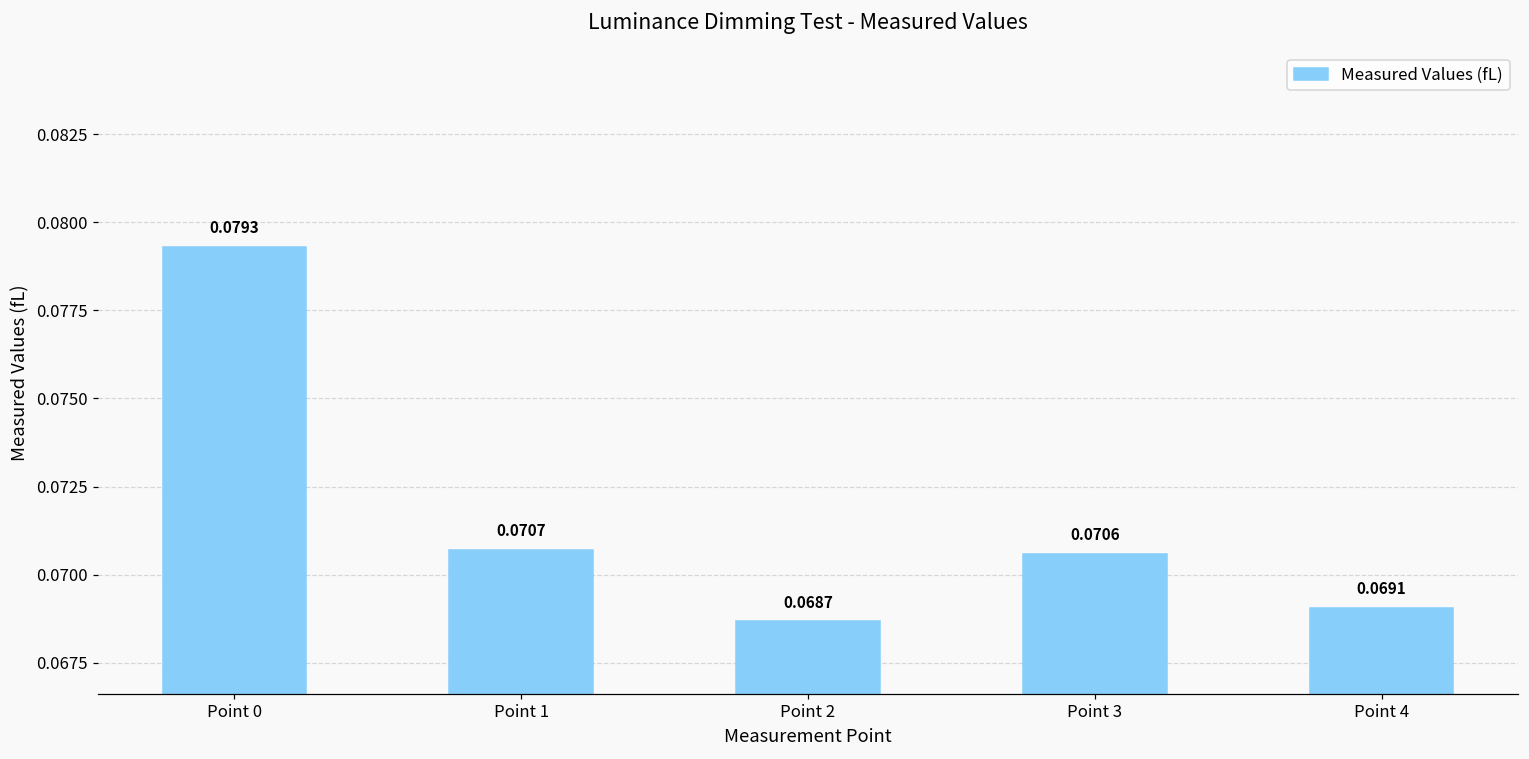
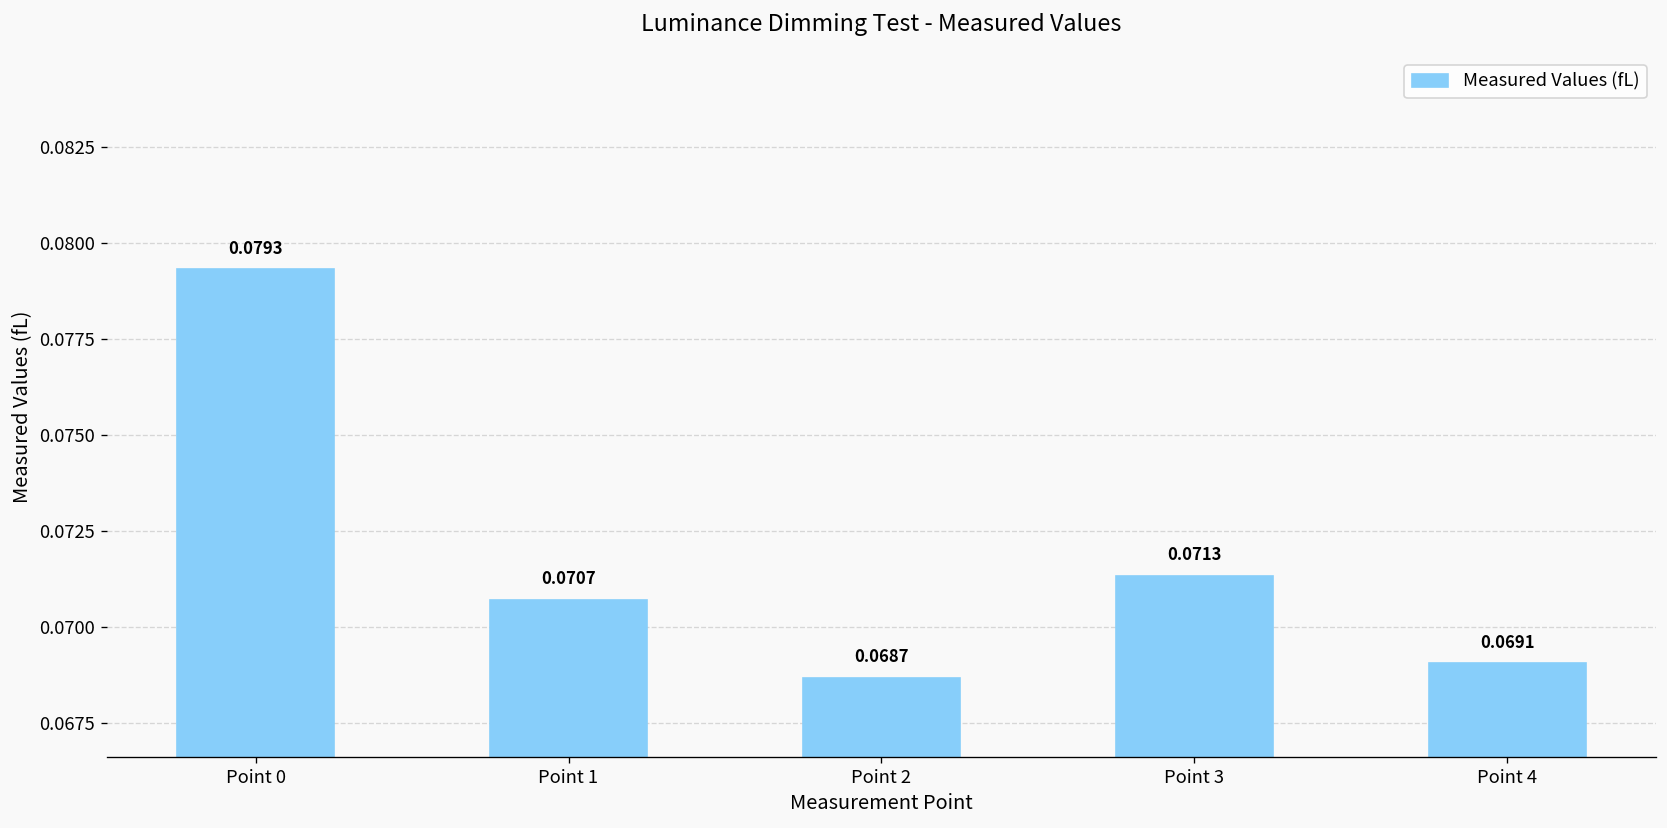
Point 3: 0.0706 -> 0.0713
